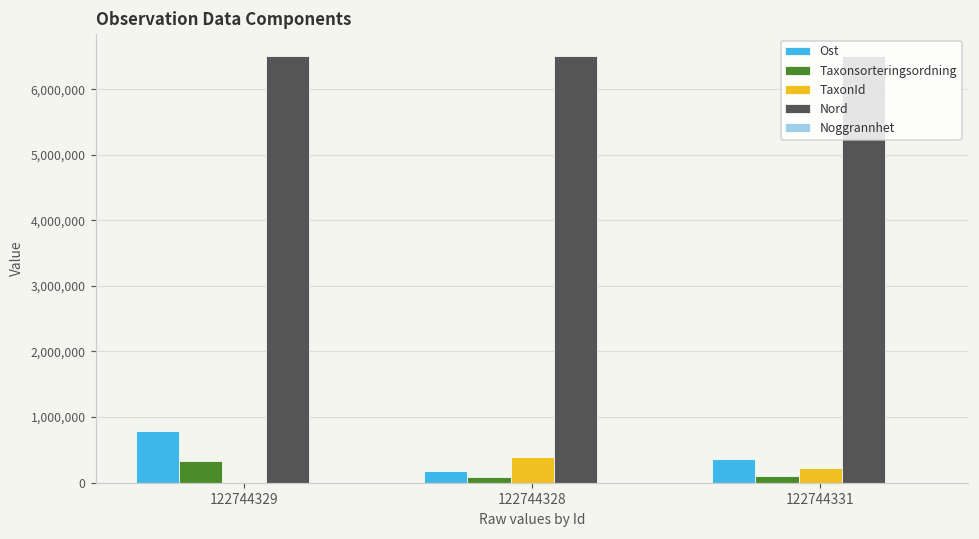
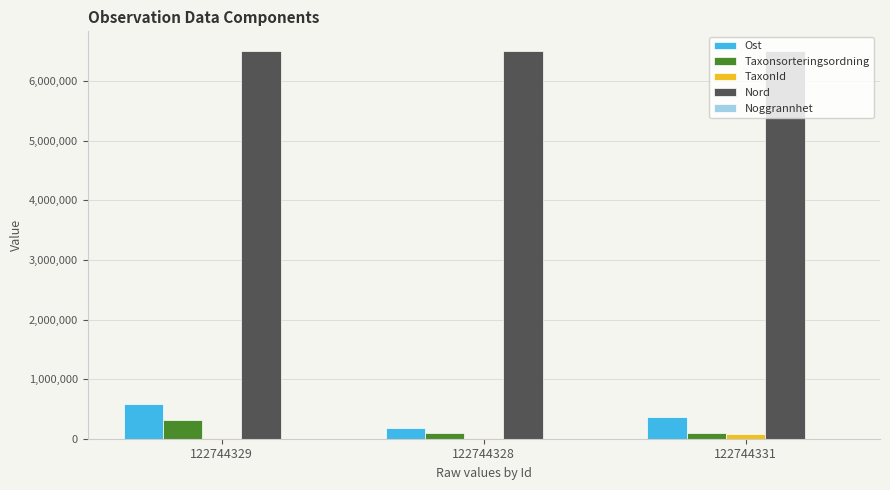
Ost, 122744329: 800,000 -> 600,000
TaxonId, 122744328: 400,000 -> 0
TaxonId, 122744331: 200,000 -> 100,000
